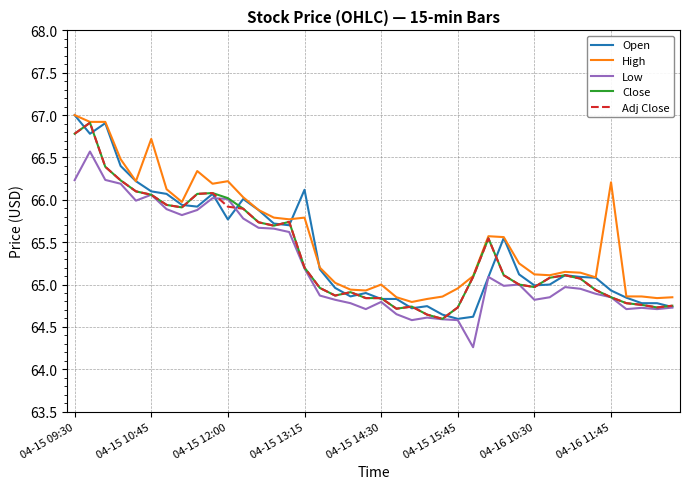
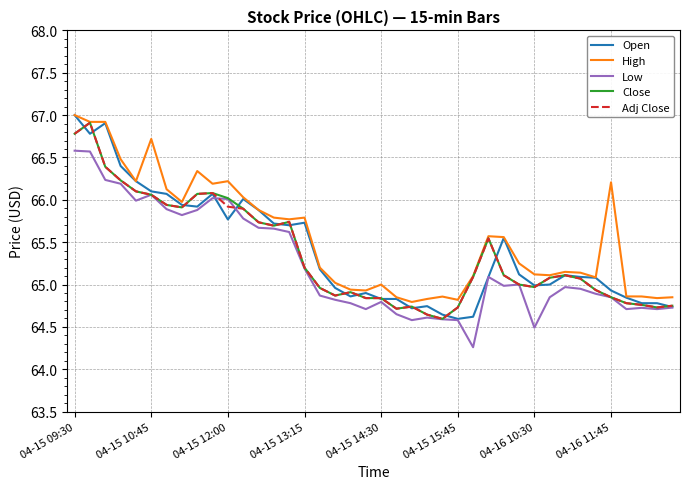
Low, 04-15 09:30: 66.2 -> 66.6
Open, 04-15 13:15: 66.1 -> 65.7
High, 04-15 15:45: 65.0 -> 64.8
Low, 04-16 10:30: 64.8 -> 64.5
